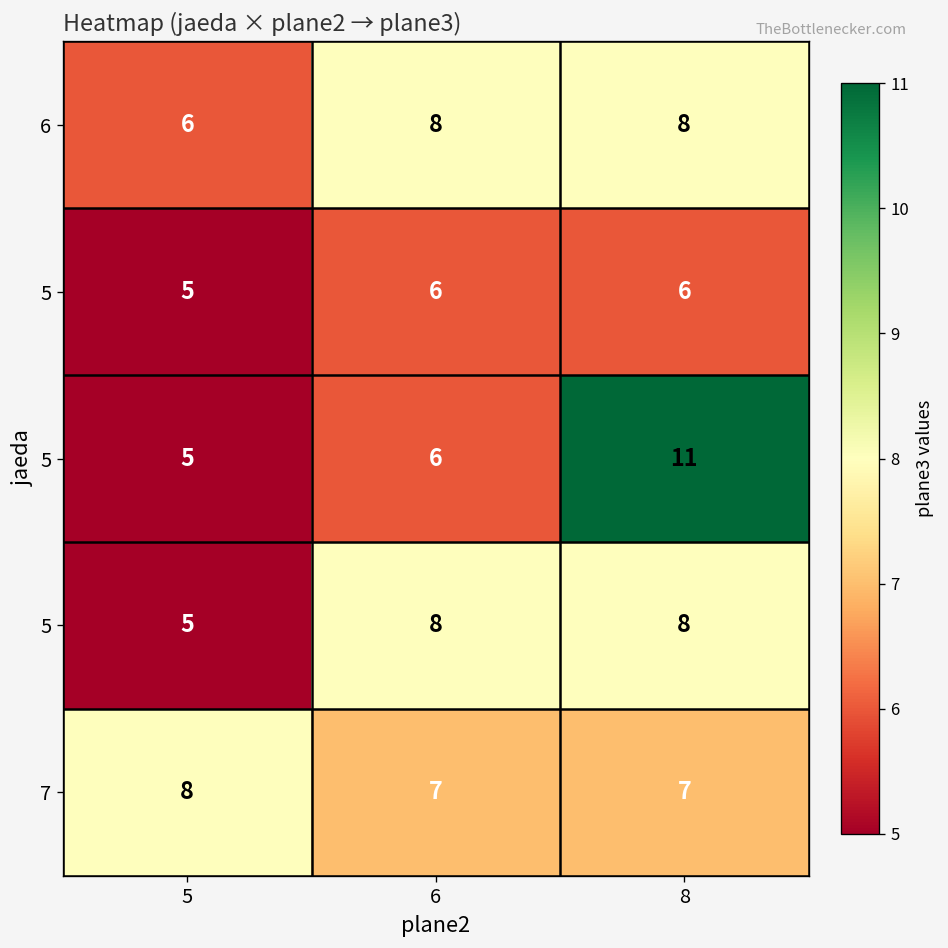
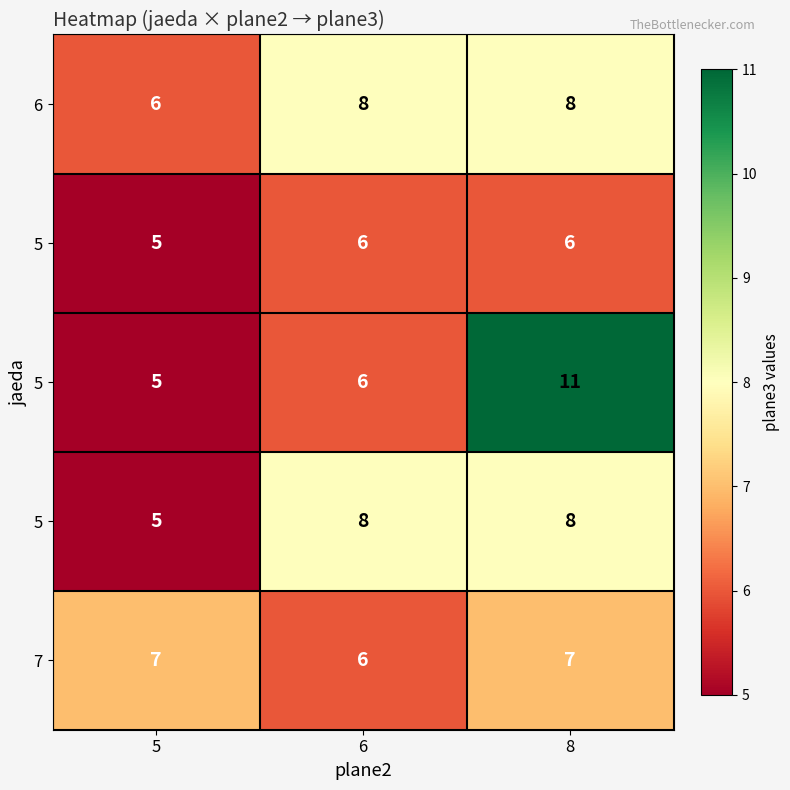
7, 5: 8 -> 7
7, 6: 7 -> 6
